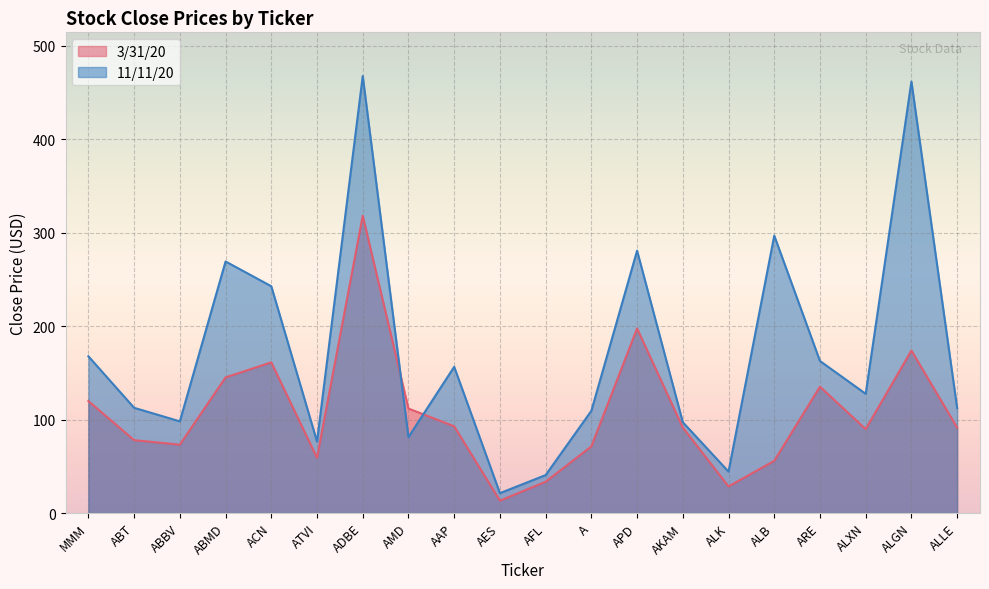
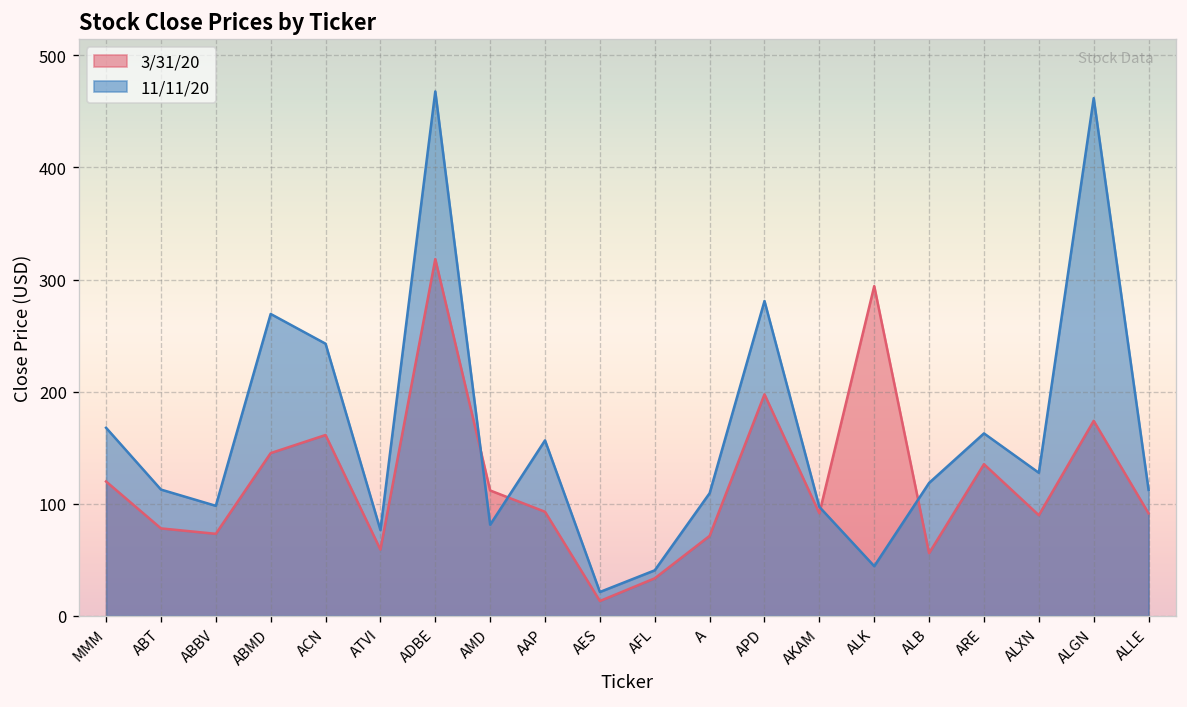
3/31/20, ALK: 30 -> 290
11/11/20, ALB: 300 -> 120
